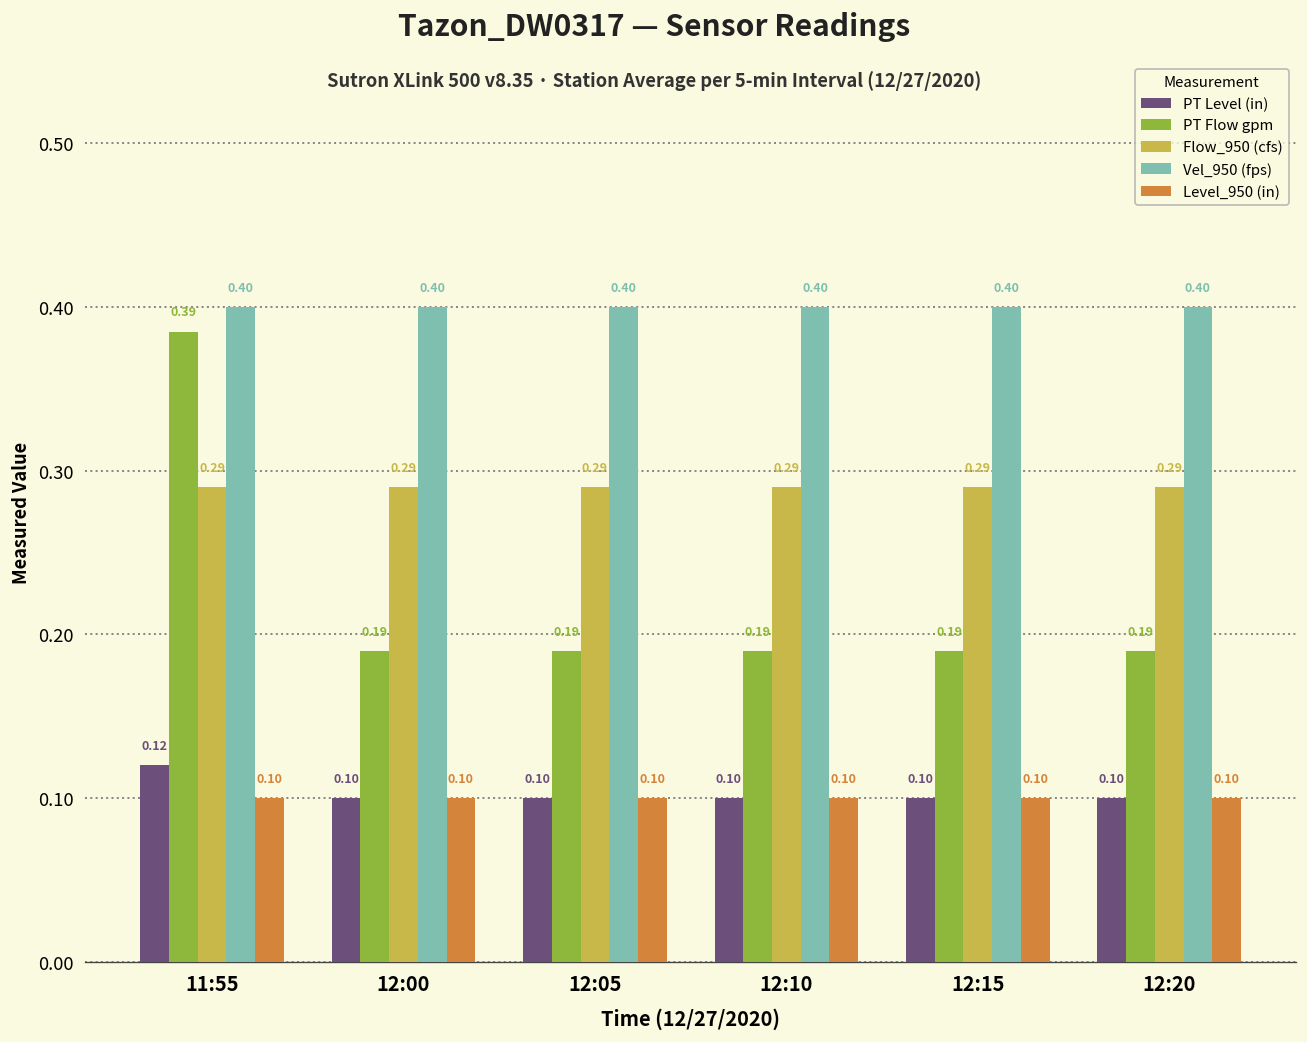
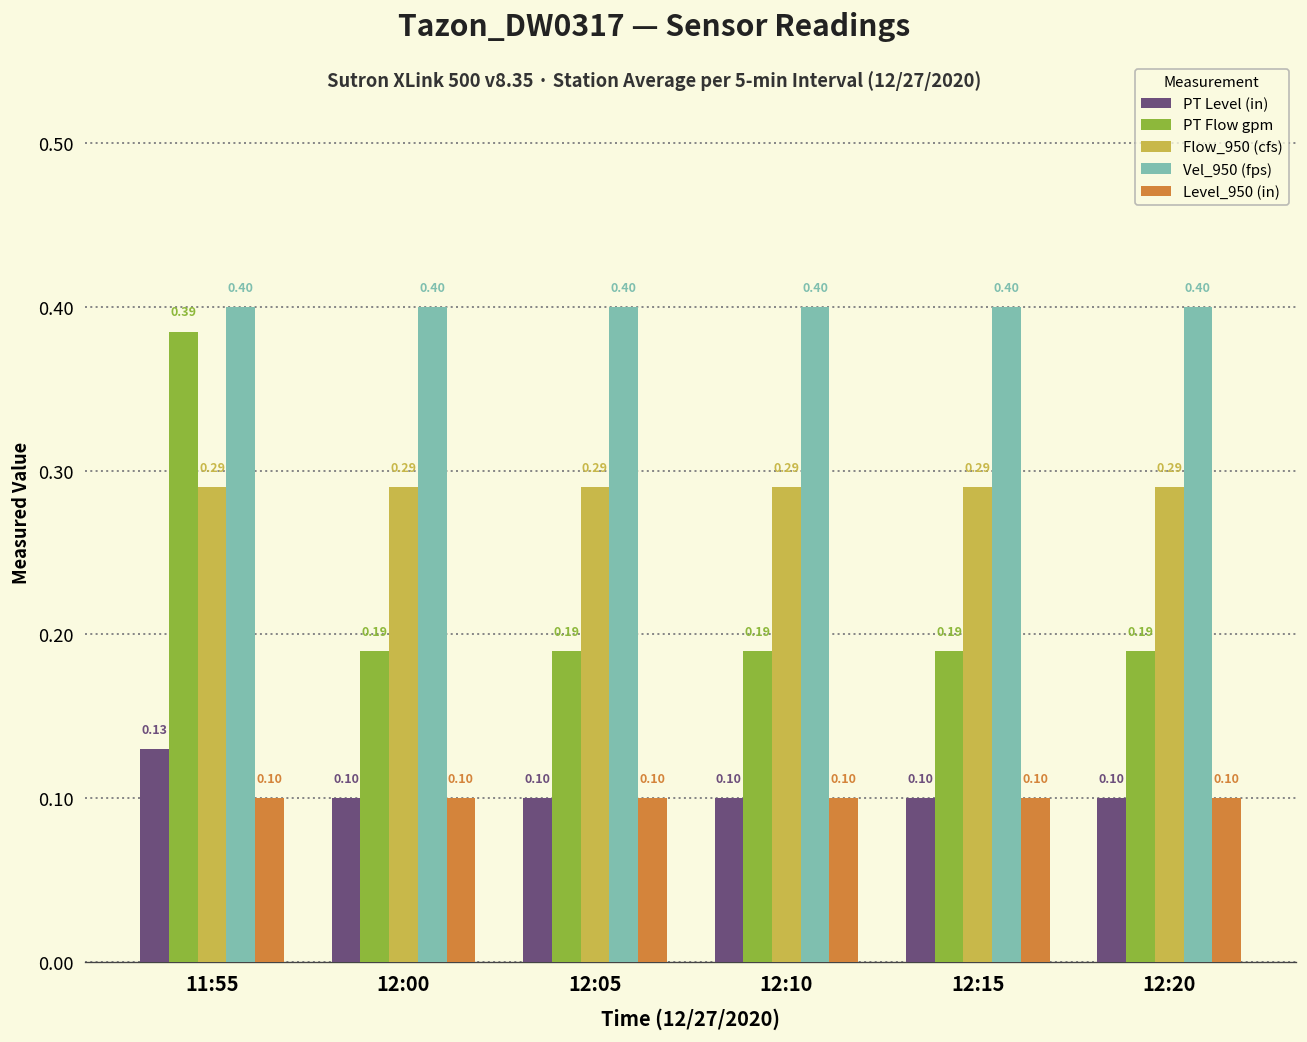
PT Level (in), 11:55: 0.12 -> 0.13
